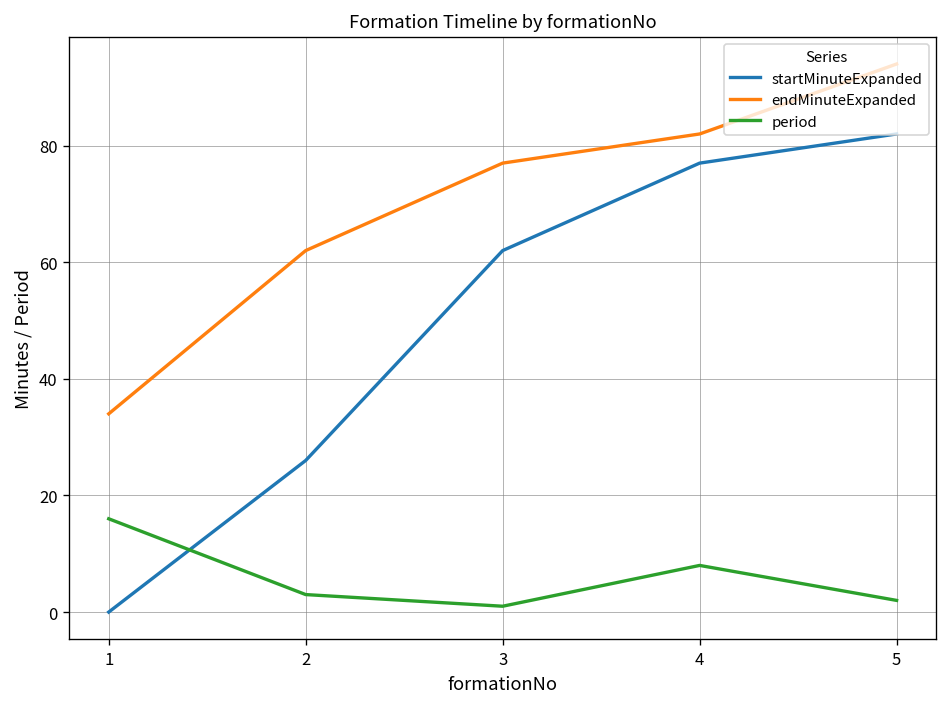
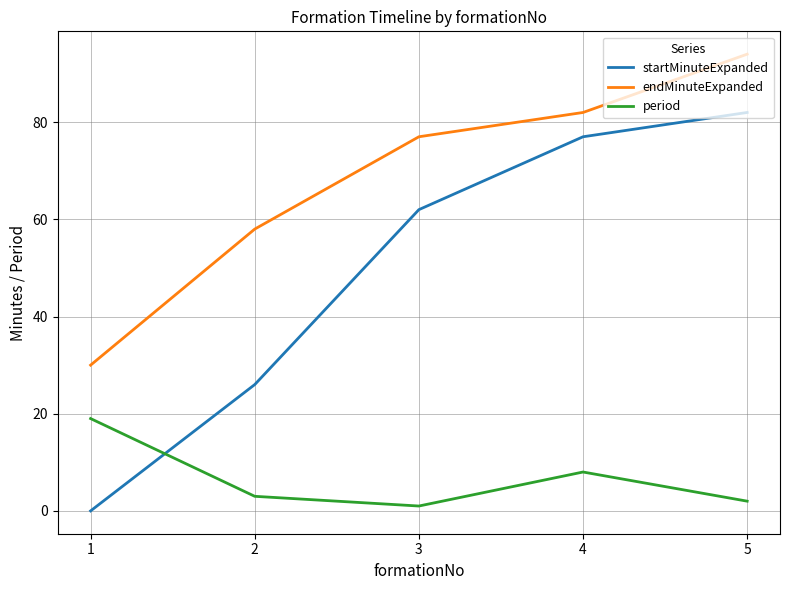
endMinuteExpanded, 1: 34 -> 30
period, 1: 16 -> 19
endMinuteExpanded, 2: 62 -> 58
